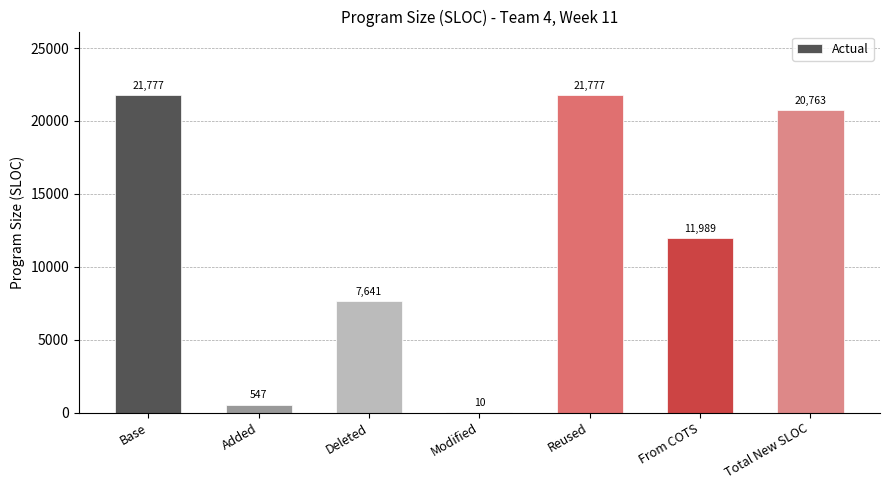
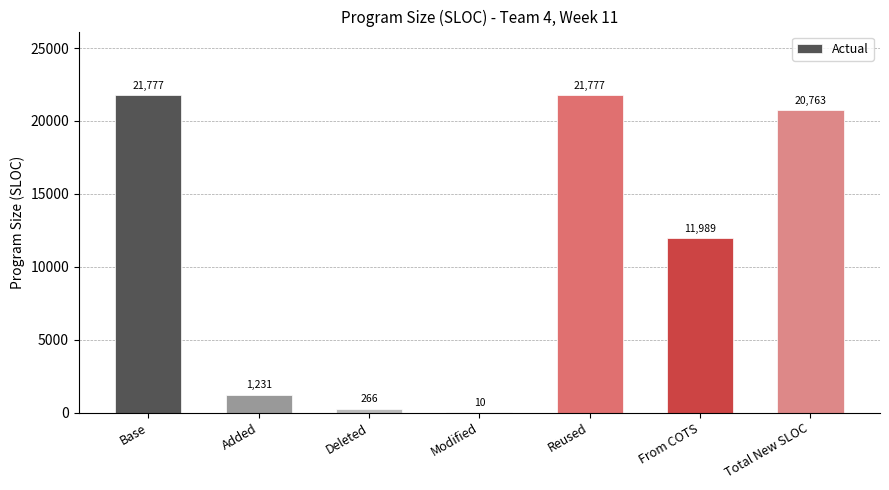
Added: 547 -> 1,231
Deleted: 7,641 -> 266
